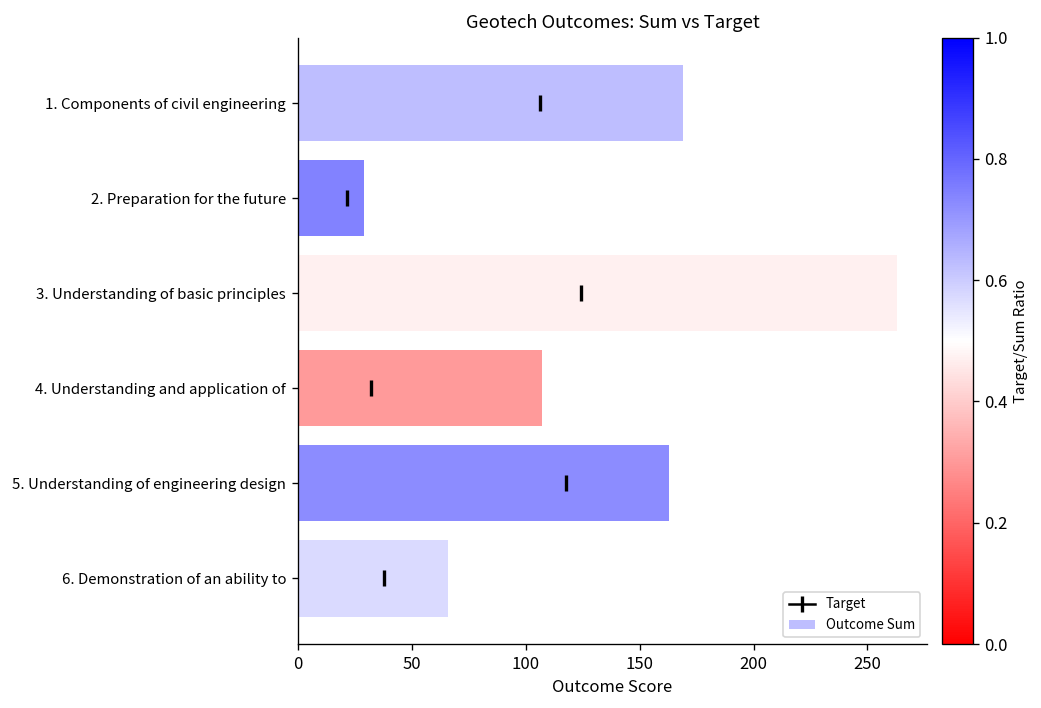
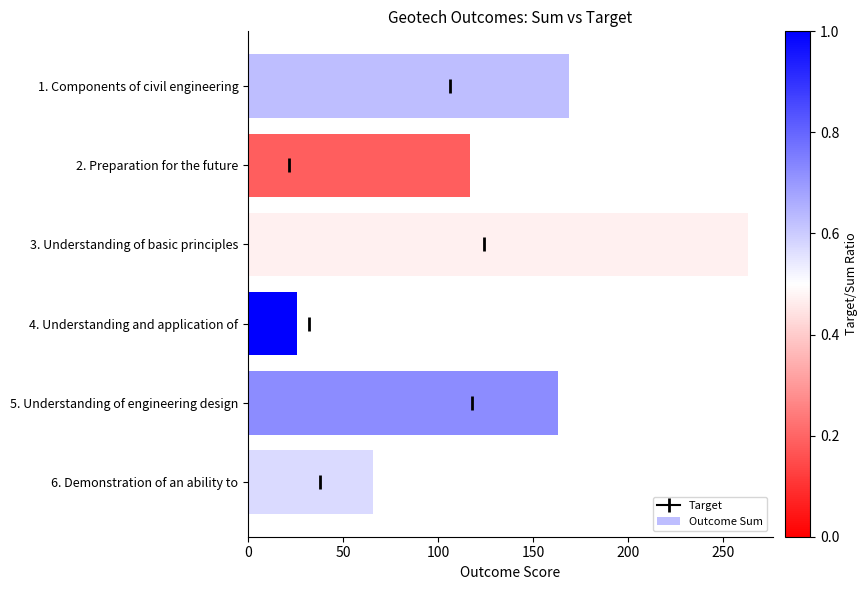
Outcome Sum, 2. Preparation for the future: 29 -> 117
Outcome Sum, 4. Understanding and application of: 107 -> 26
